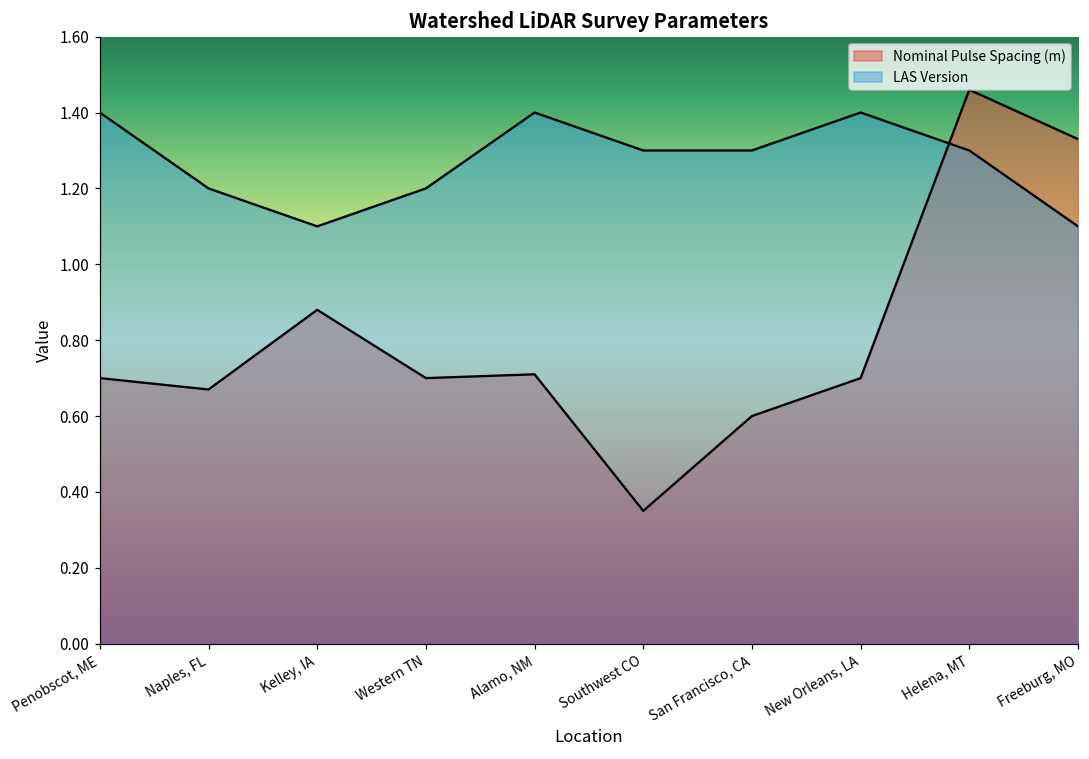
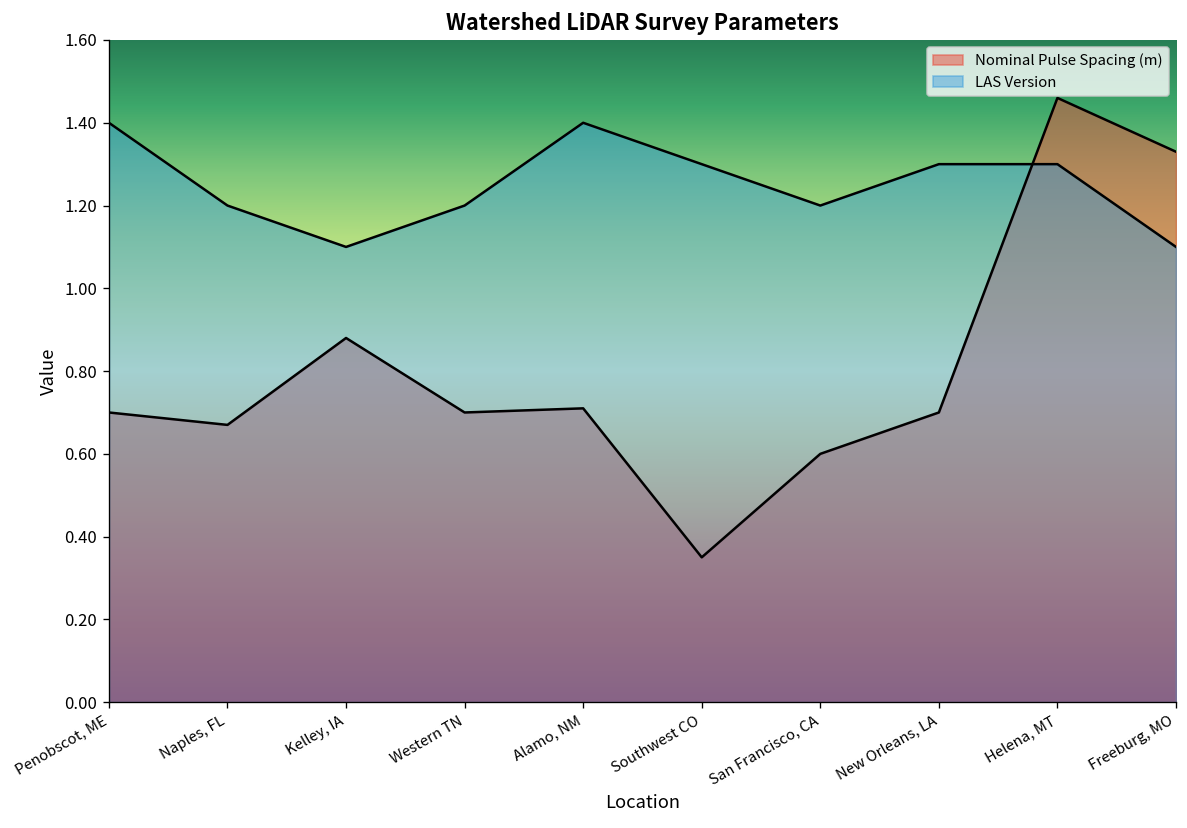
LAS Version, San Francisco, CA: 1.3 -> 1.2
LAS Version, New Orleans, LA: 1.4 -> 1.3
